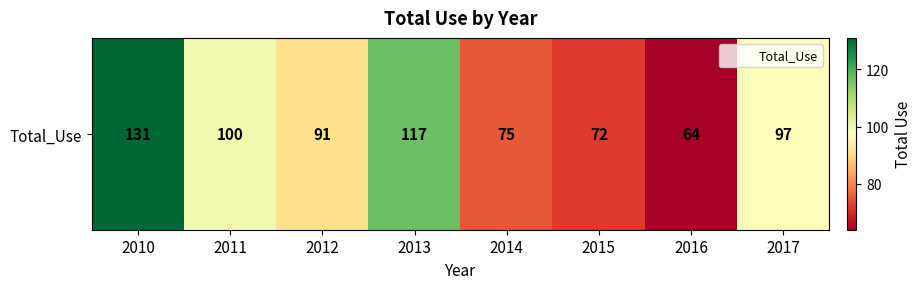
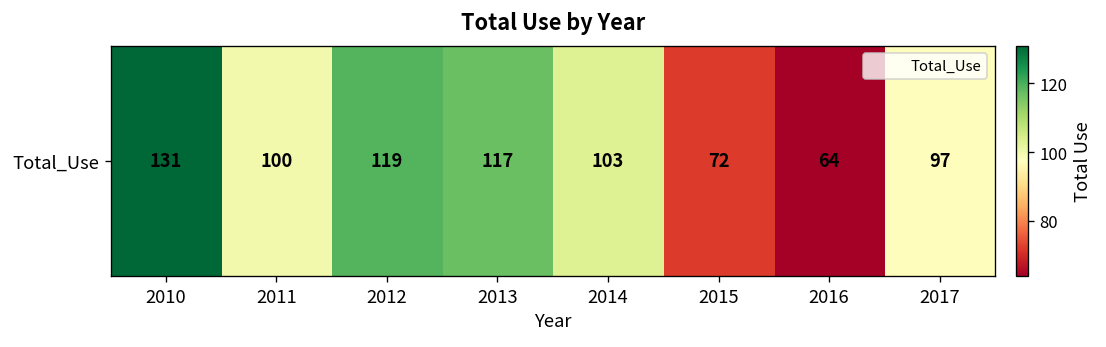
Total_Use, 2012: 91 -> 119
Total_Use, 2014: 75 -> 103
